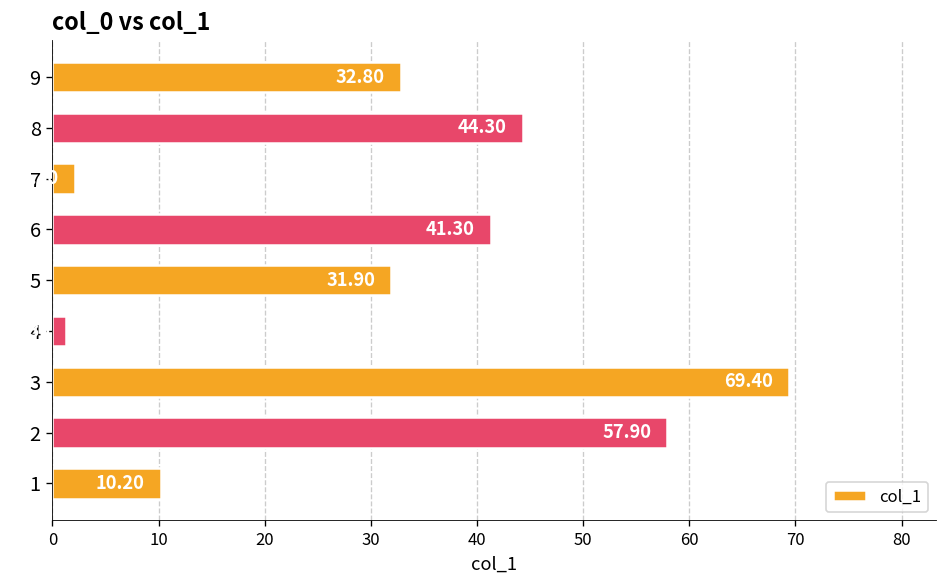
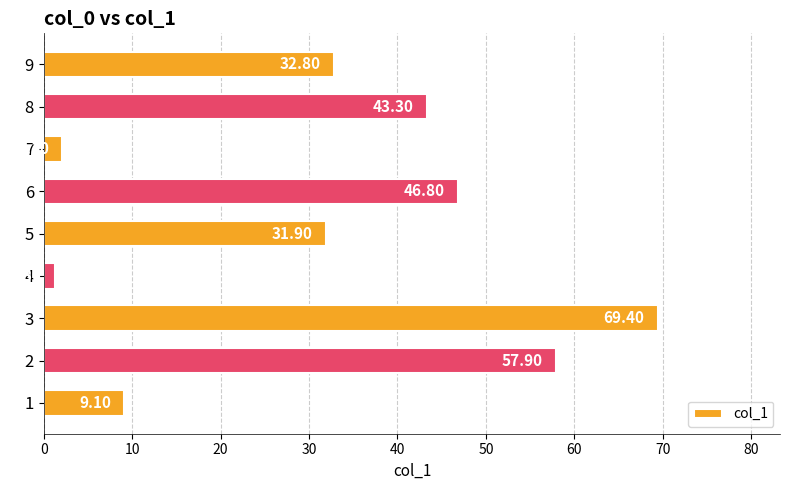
8: 44.30 -> 43.30
6: 41.30 -> 46.80
1: 10.20 -> 9.10
